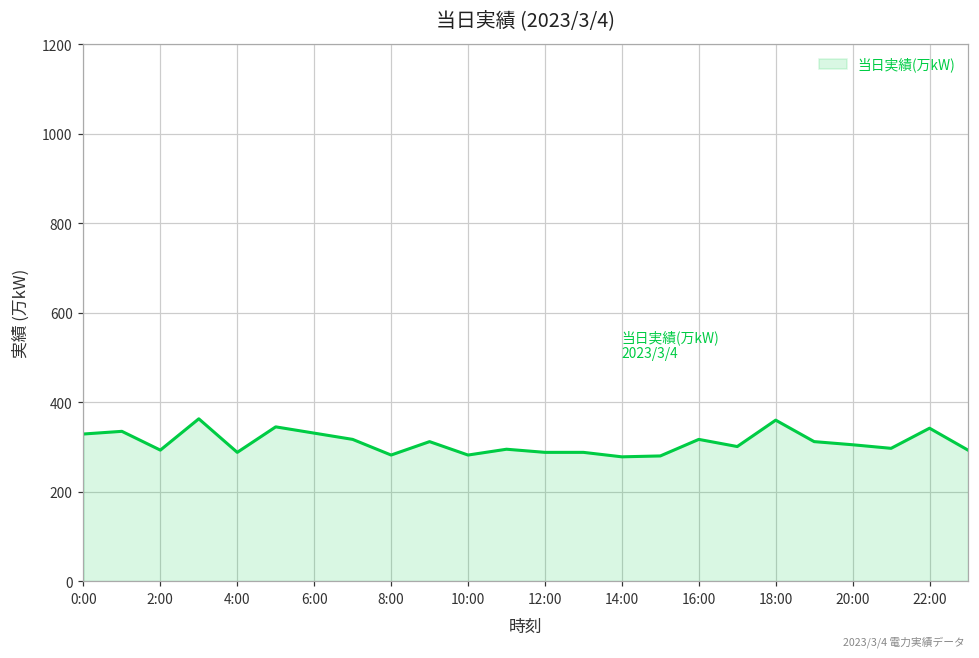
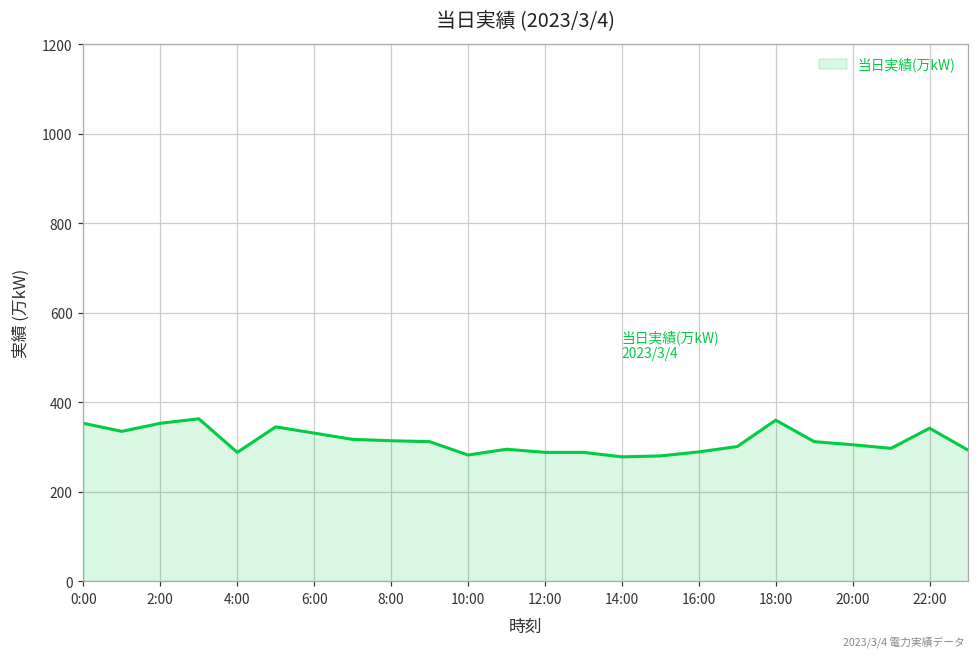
0:00: 330 -> 350
2:00: 290 -> 350
8:00: 280 -> 310
16:00: 320 -> 290
